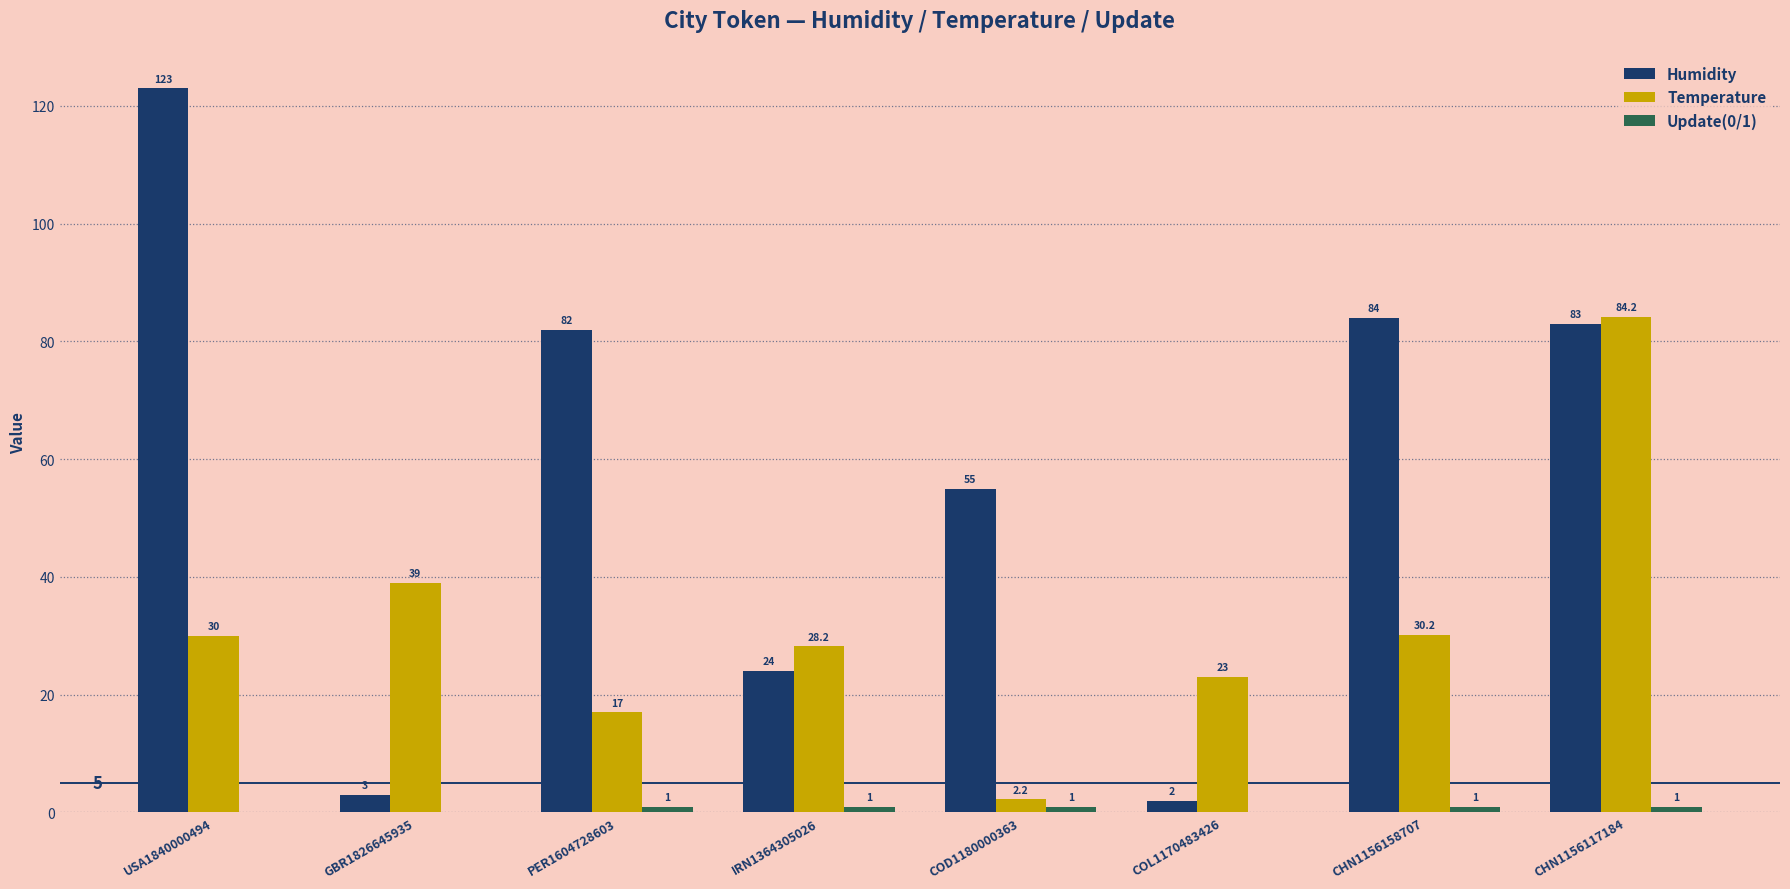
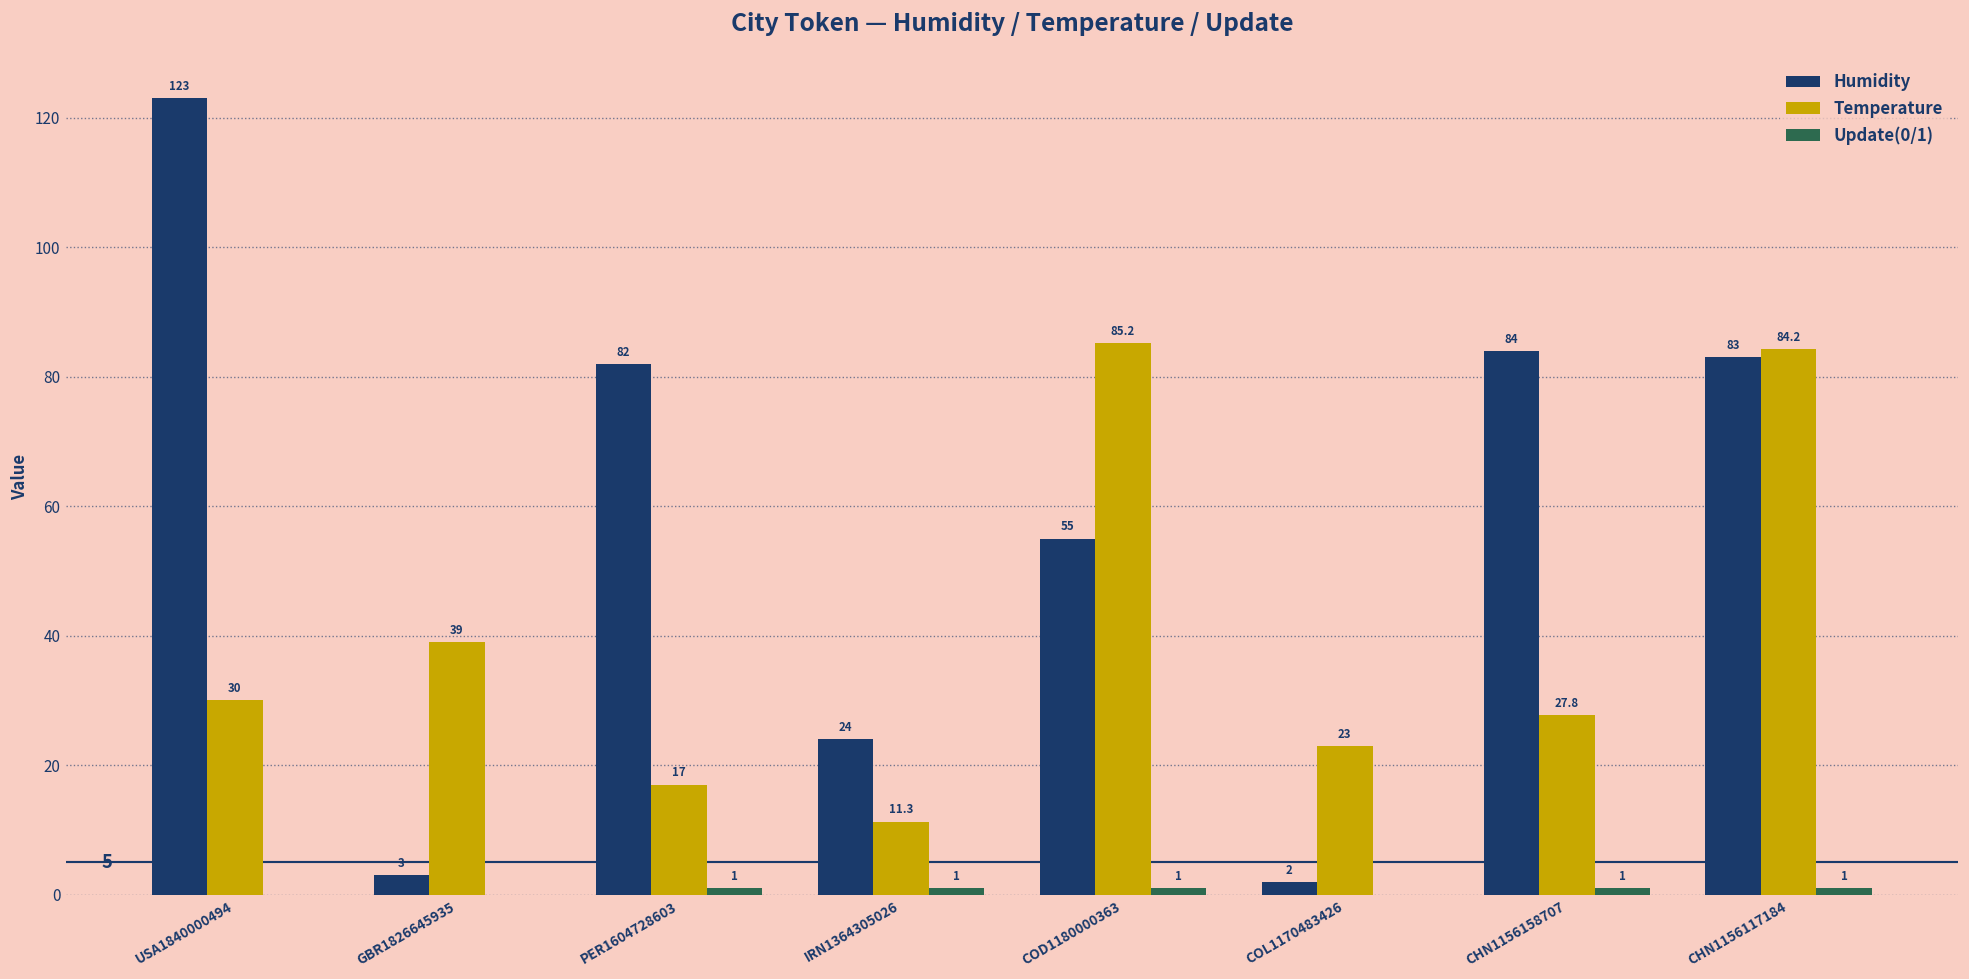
Temperature, IRN1364305026: 28.2 -> 11.3
Temperature, COD1180000363: 2.2 -> 85.2
Temperature, CHN1156158707: 30.2 -> 27.8
